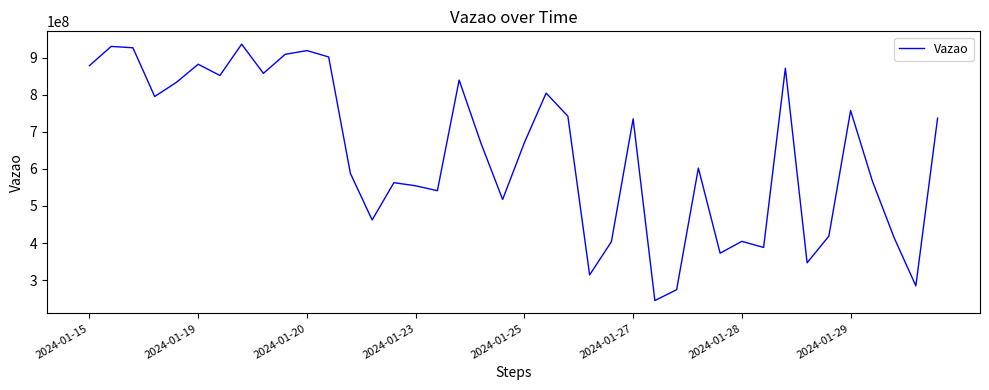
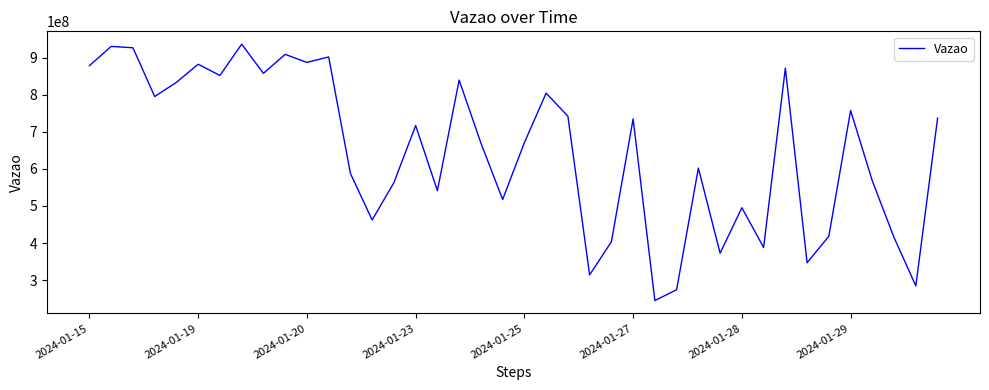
2024-01-20: 920000000 -> 890000000
2024-01-23: 550000000 -> 720000000
2024-01-28: 400000000 -> 500000000
